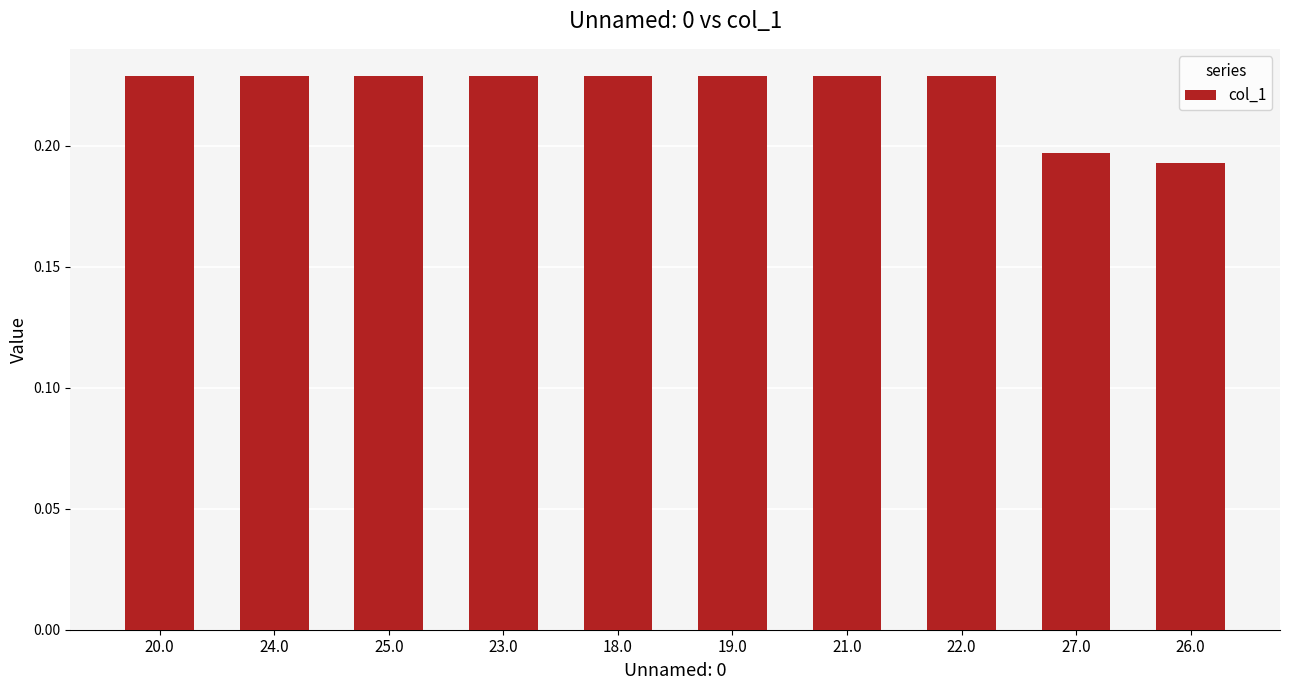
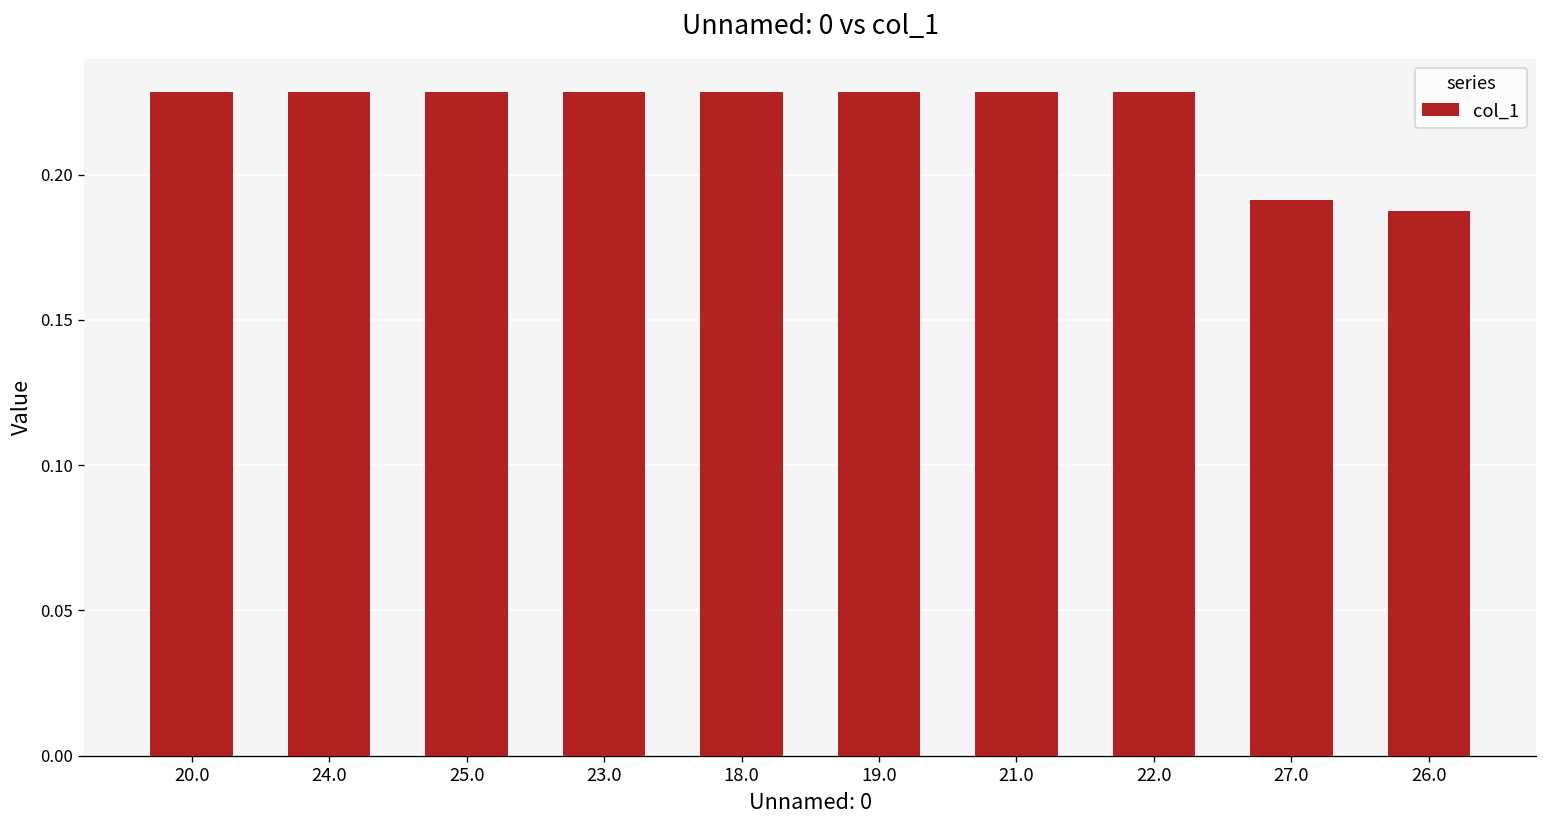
27.0: 0.197 -> 0.191
26.0: 0.193 -> 0.187
